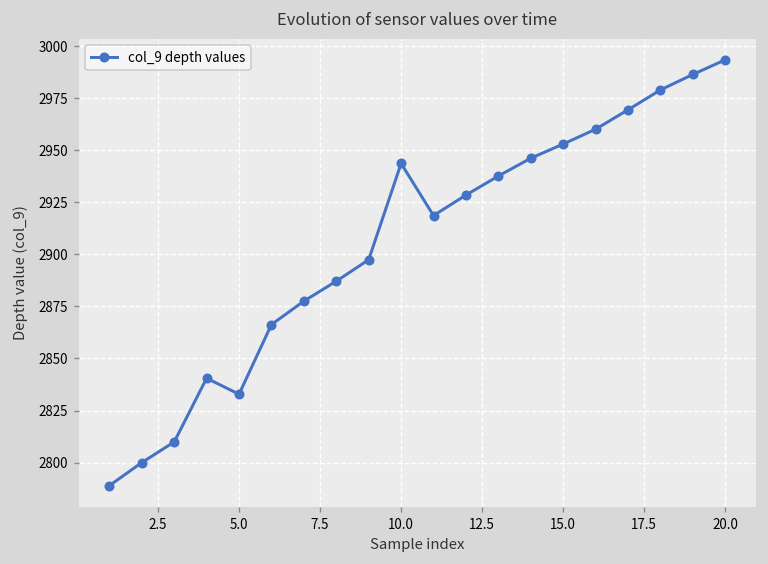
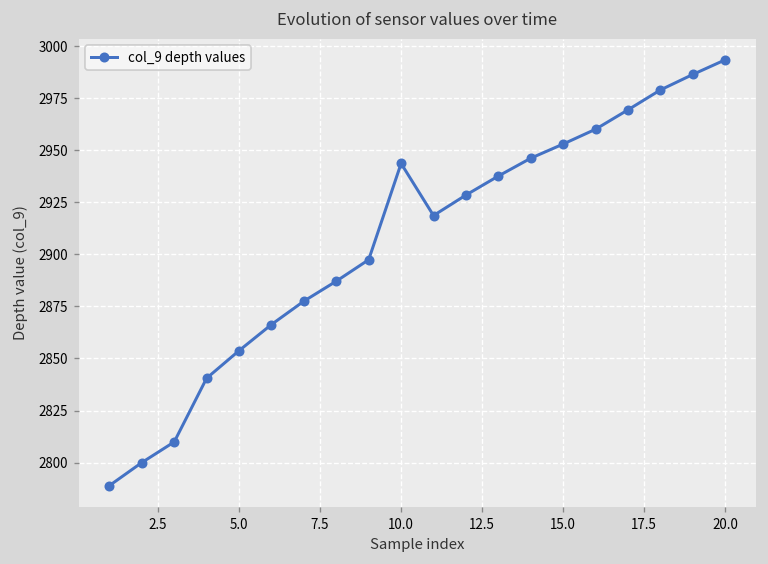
5.0: 2833 -> 2854
